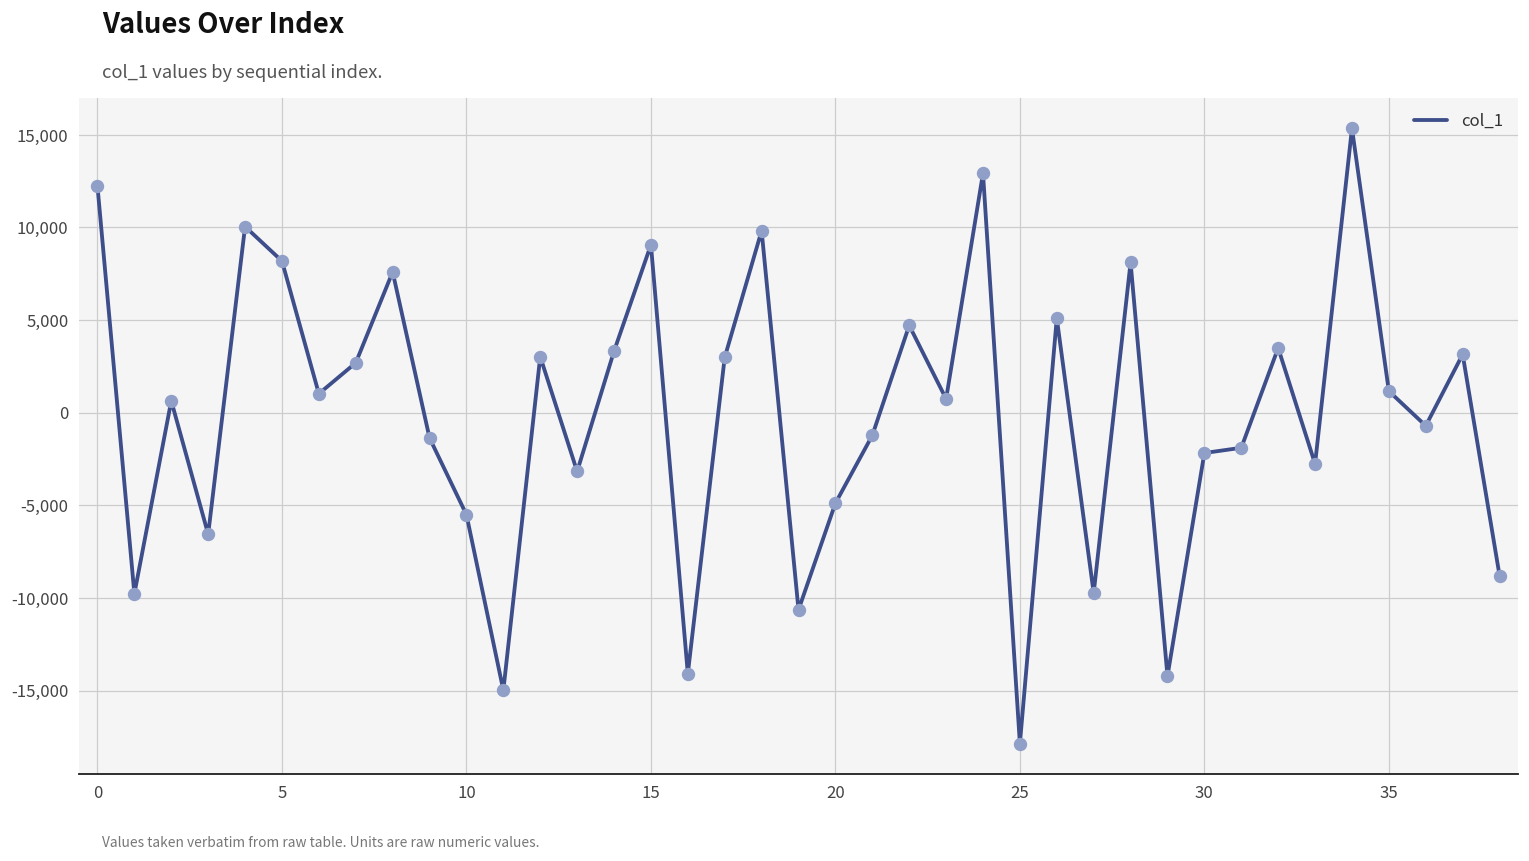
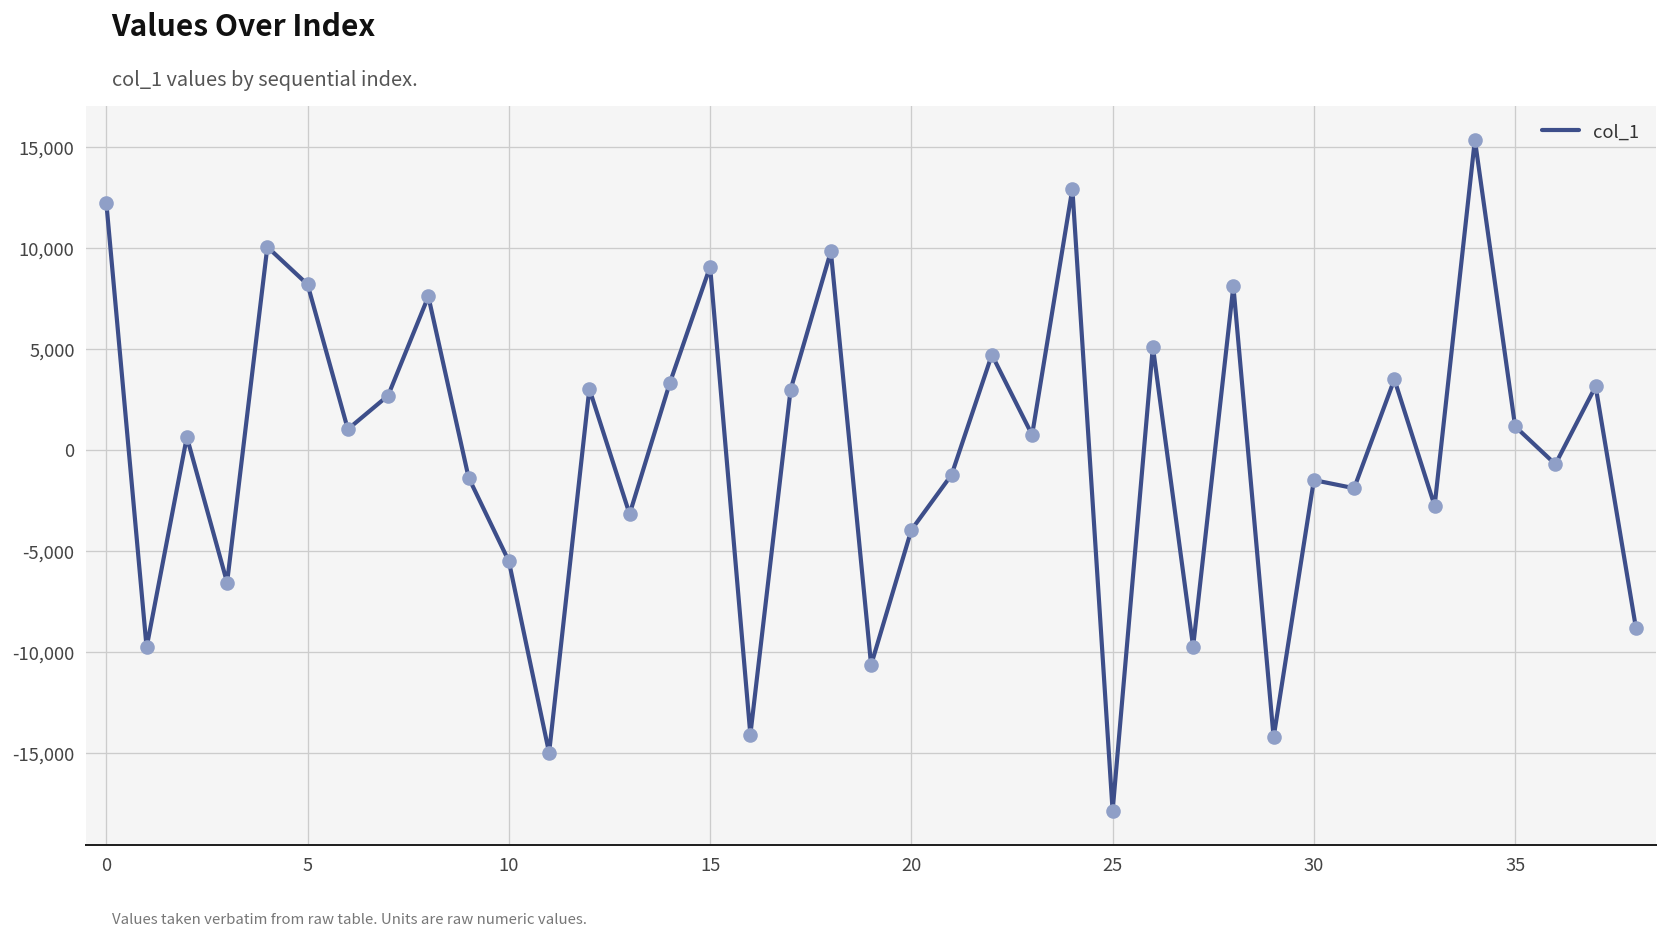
20: -4,900 -> -4,000
30: -2,200 -> -1,500
